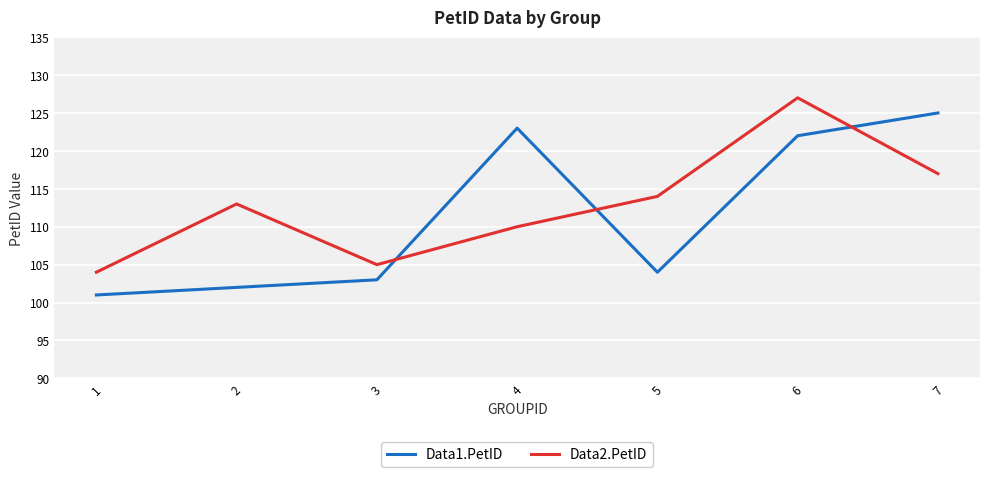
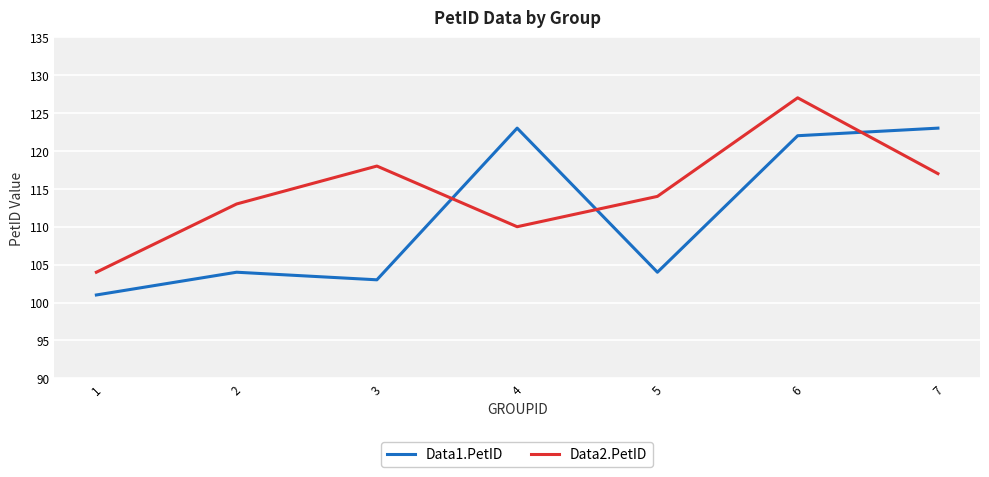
Data1.PetID, 2: 102 -> 104
Data2.PetID, 3: 105 -> 118
Data1.PetID, 7: 125 -> 123
